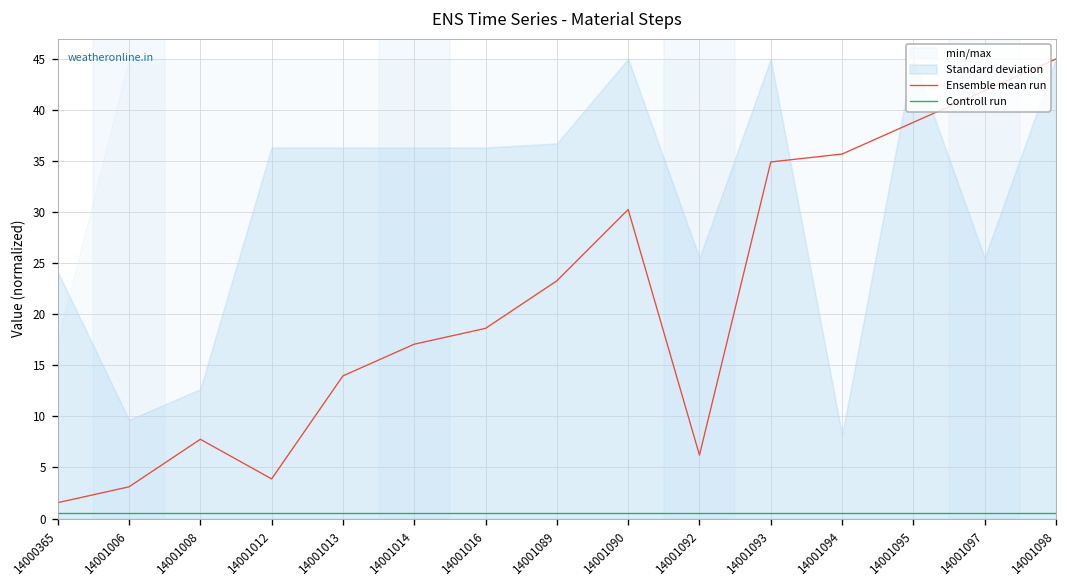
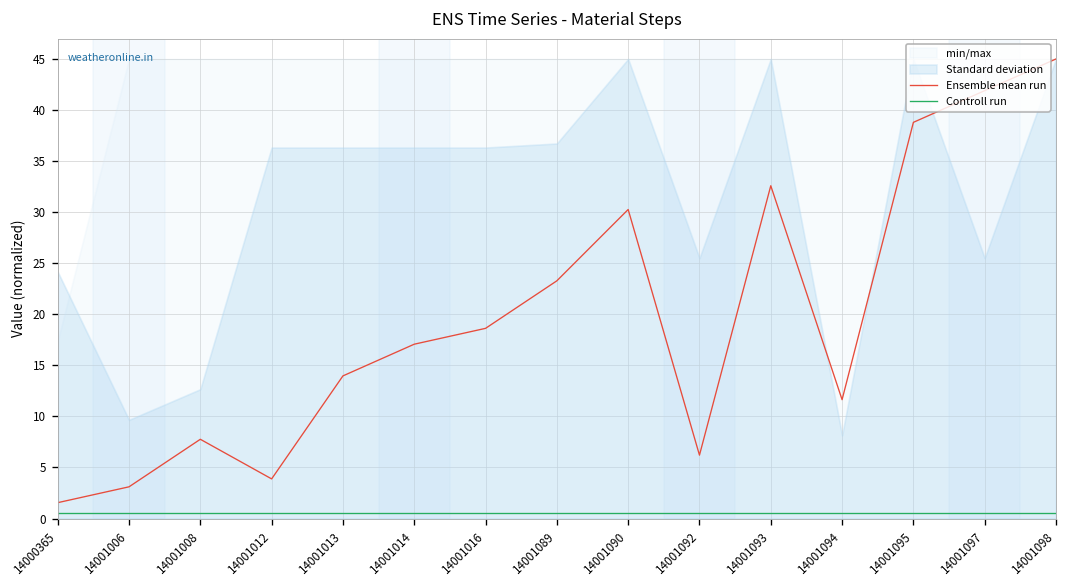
Ensemble mean run, 14001093: 35 -> 33
Ensemble mean run, 14001094: 36 -> 12
